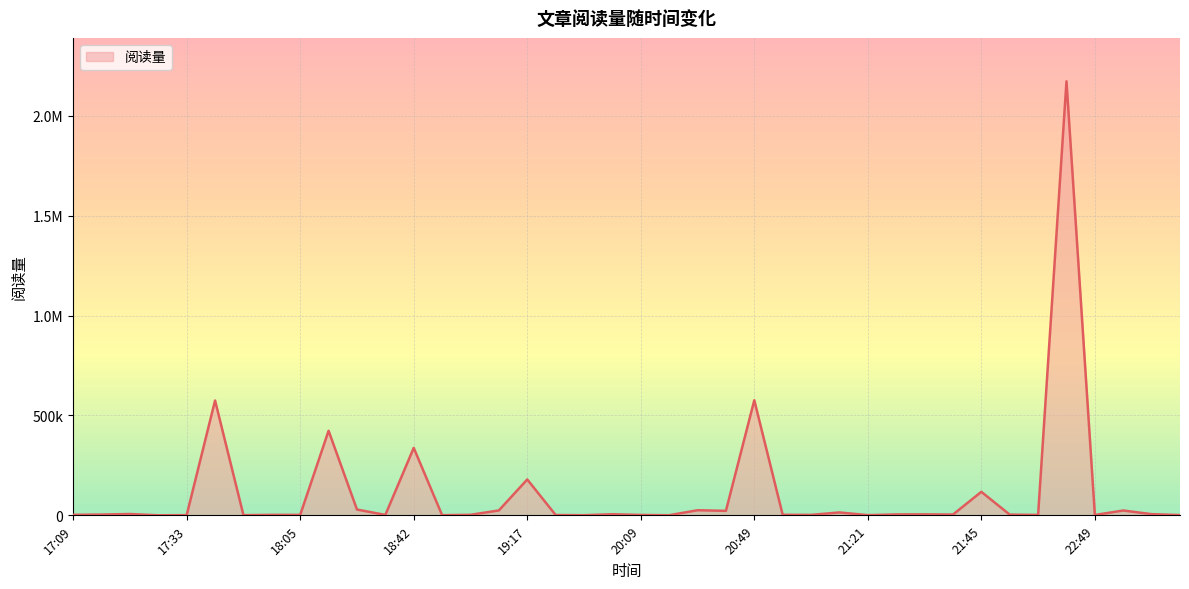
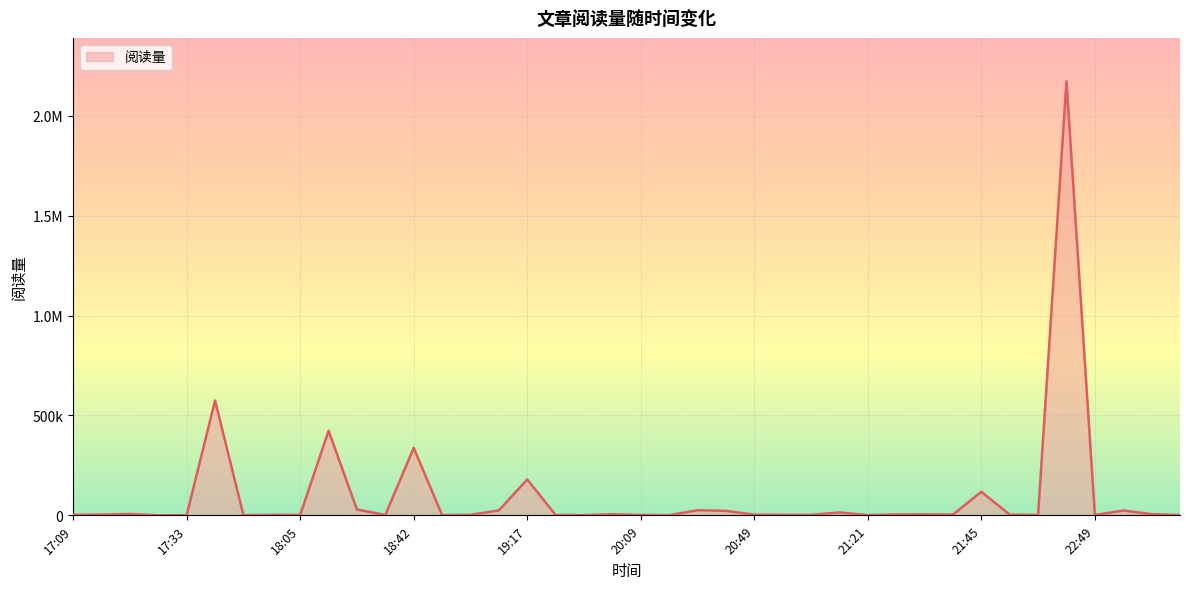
20:49: 580000 -> 0
